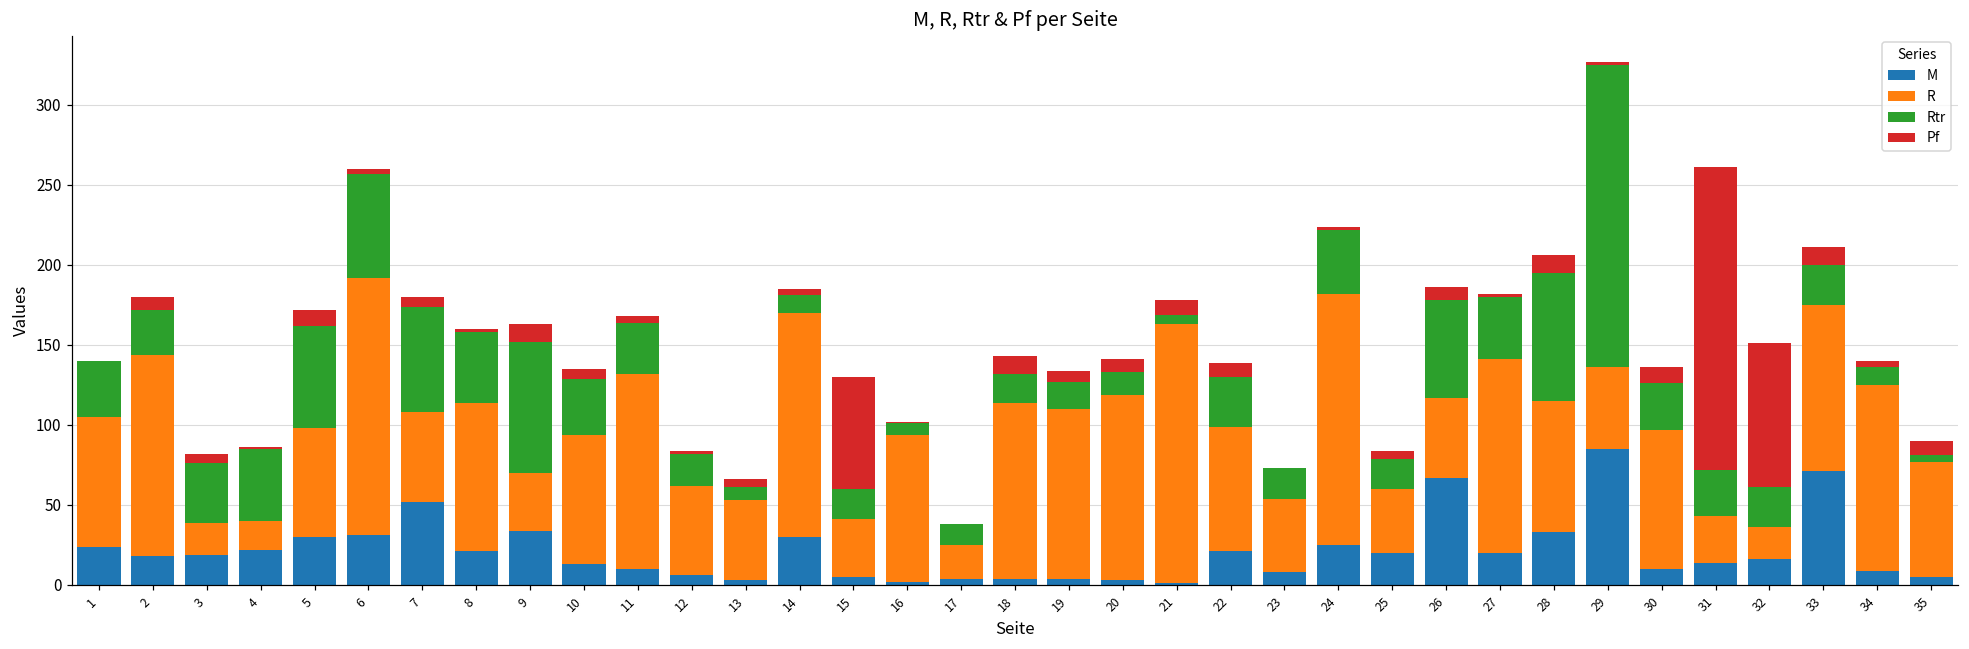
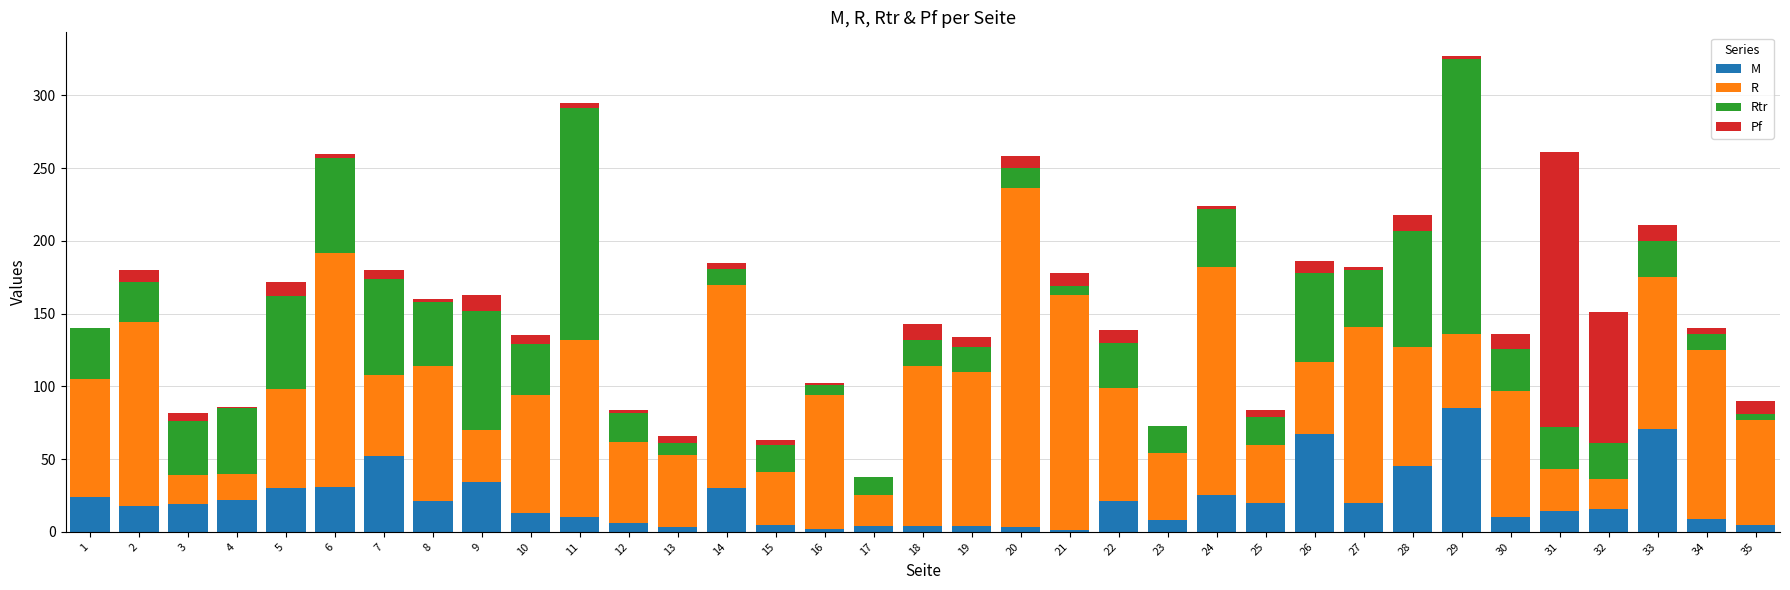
Rtr, 11: 32 -> 159
Pf, 15: 70 -> 3
R, 20: 116 -> 233
M, 28: 33 -> 45
